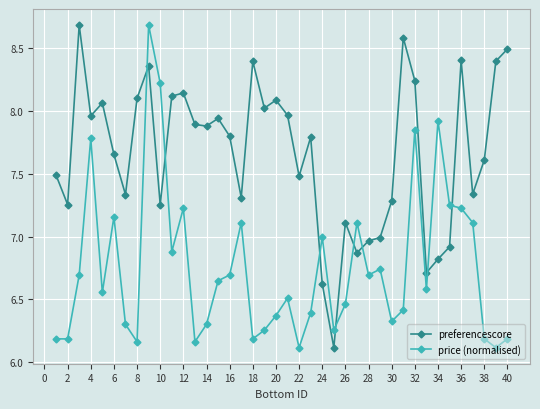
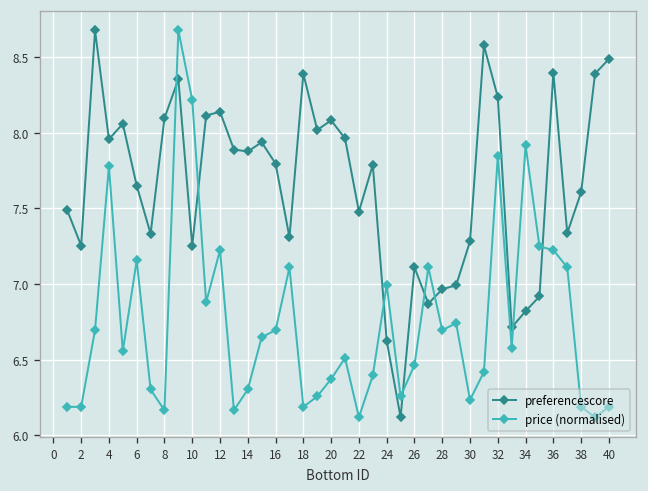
price (normalised), 30: 6.33 -> 6.23
